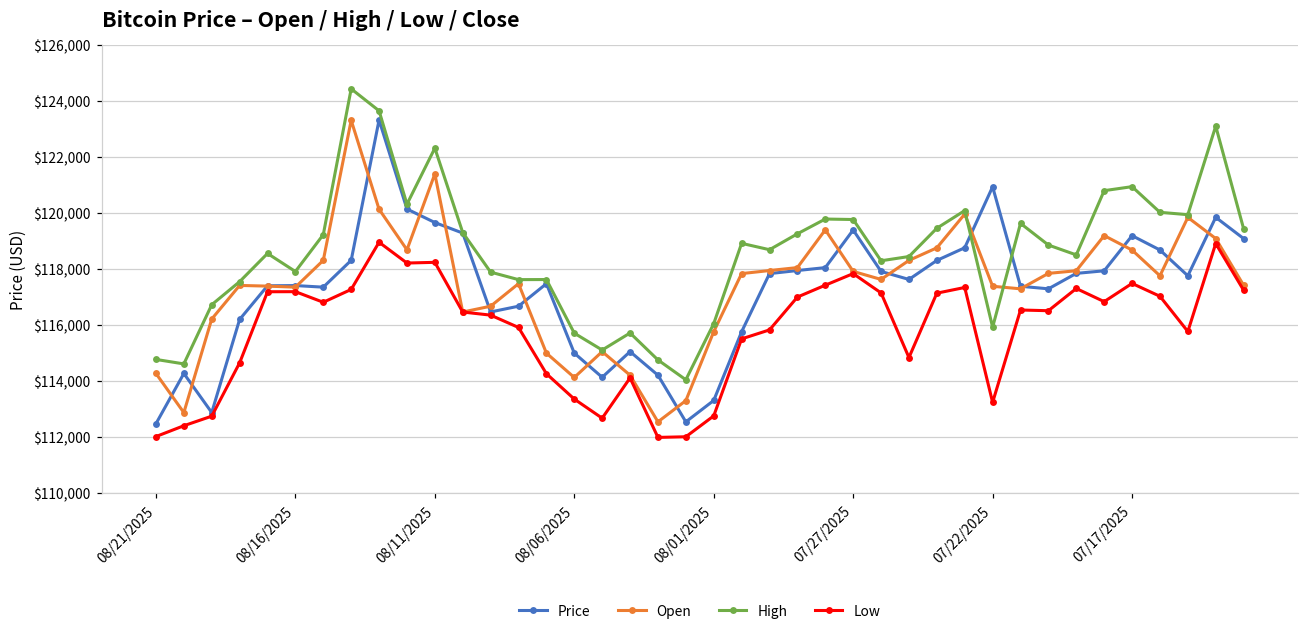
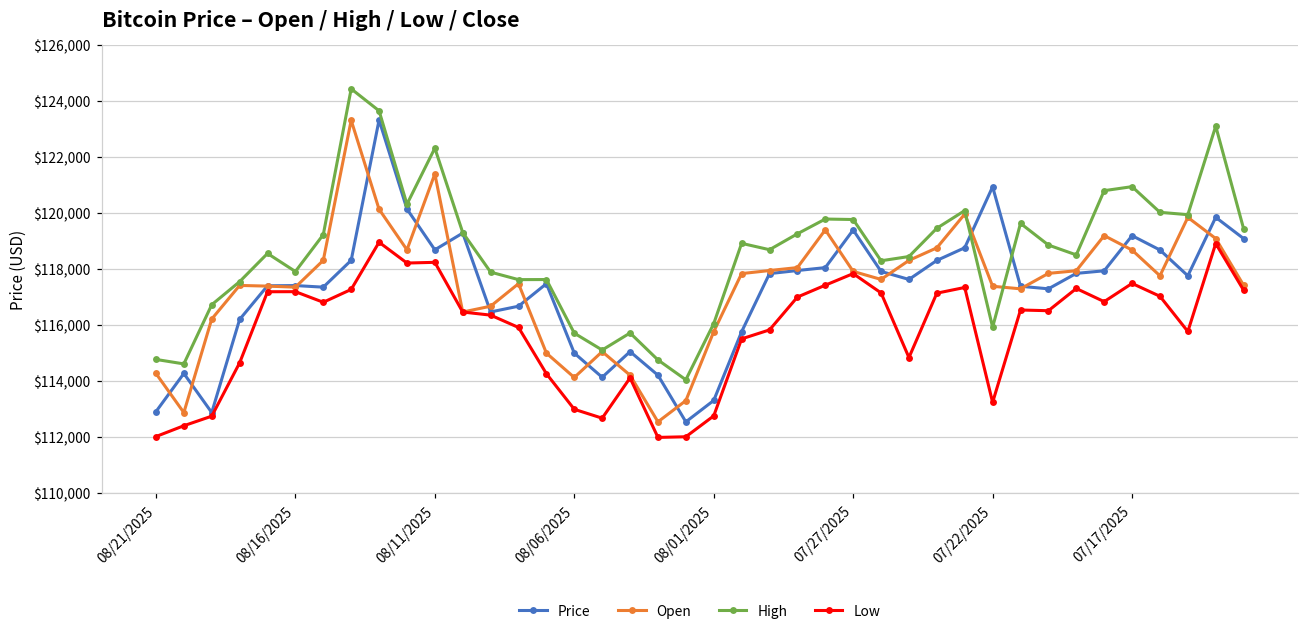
Price, 08/21/2025: $112,500 -> $112,900
Price, 08/11/2025: $119,700 -> $118,700
Low, 08/06/2025: $113,400 -> $113,000
